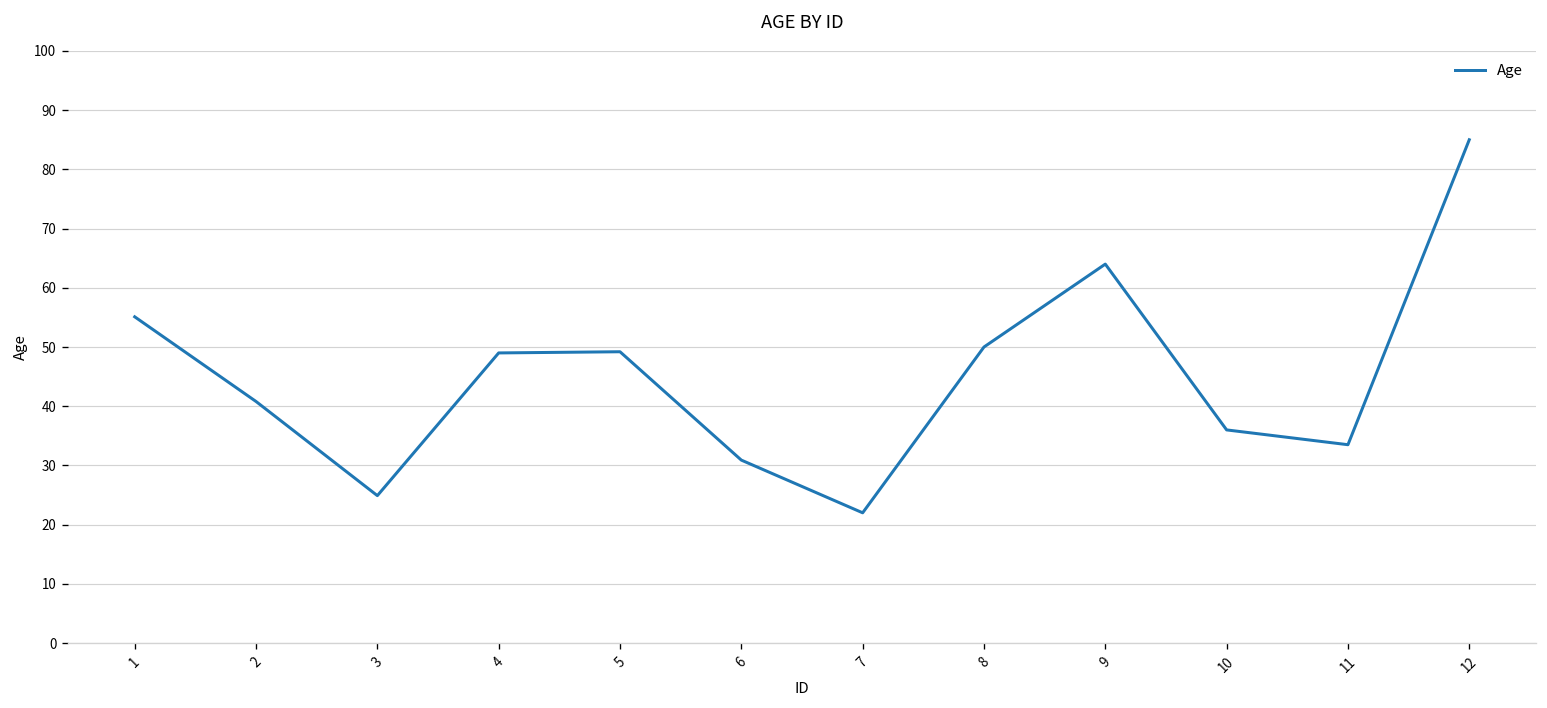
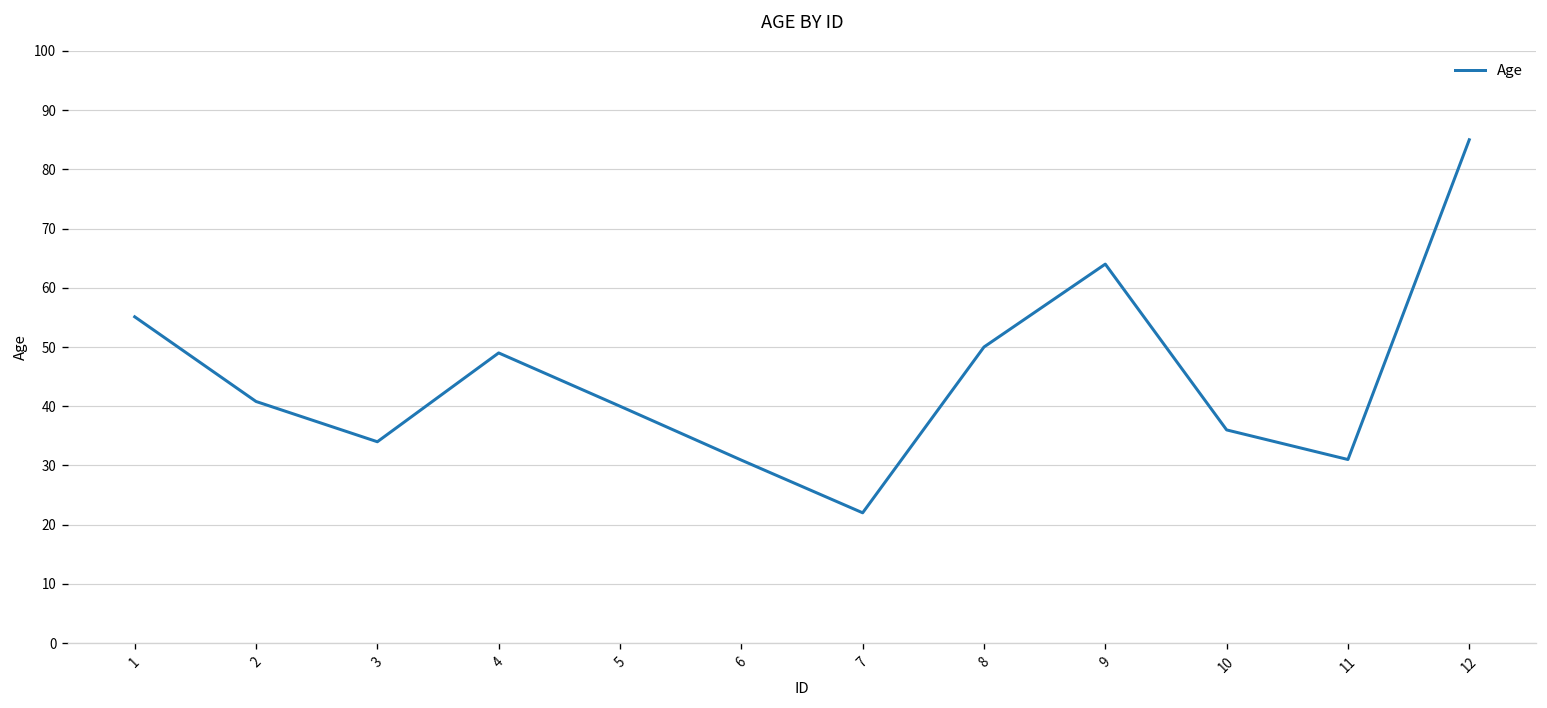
3: 25 -> 34
5: 49 -> 40
11: 34 -> 31
